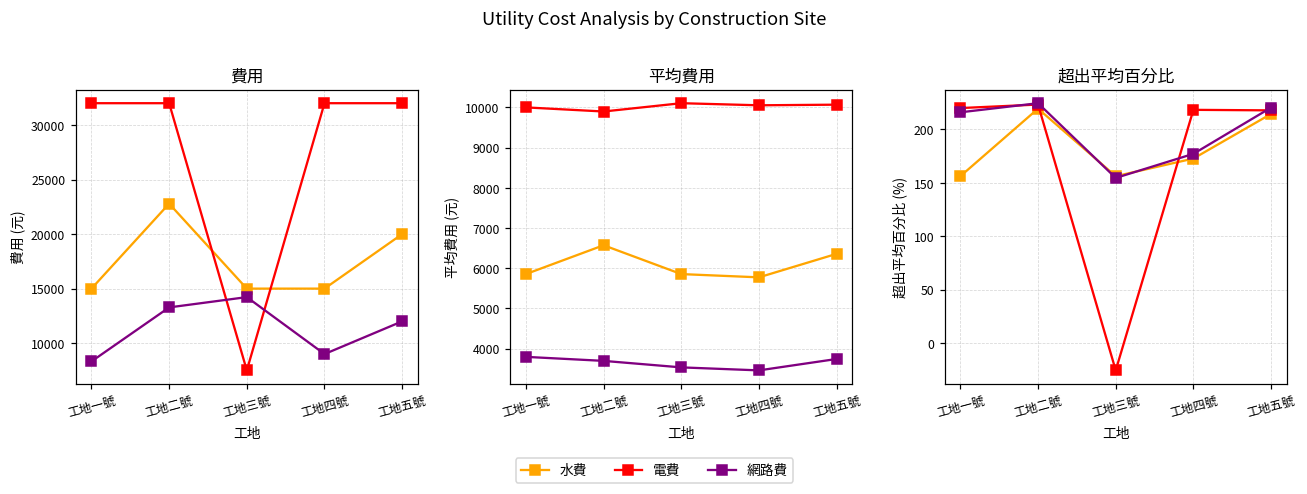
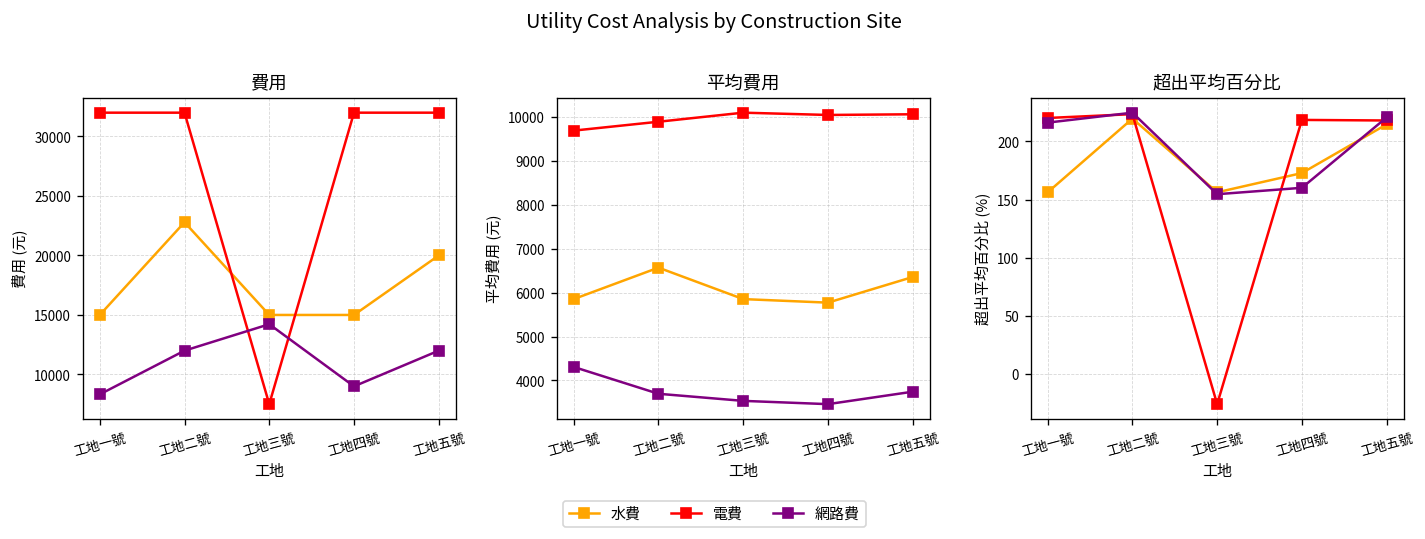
費用, 網路費, 工地二號: 13000 -> 12000
平均費用, 電費, 工地一號: 10000 -> 9700
平均費用, 網路費, 工地一號: 3800 -> 4300
超出平均百分比, 網路費, 工地四號: 180 -> 160
